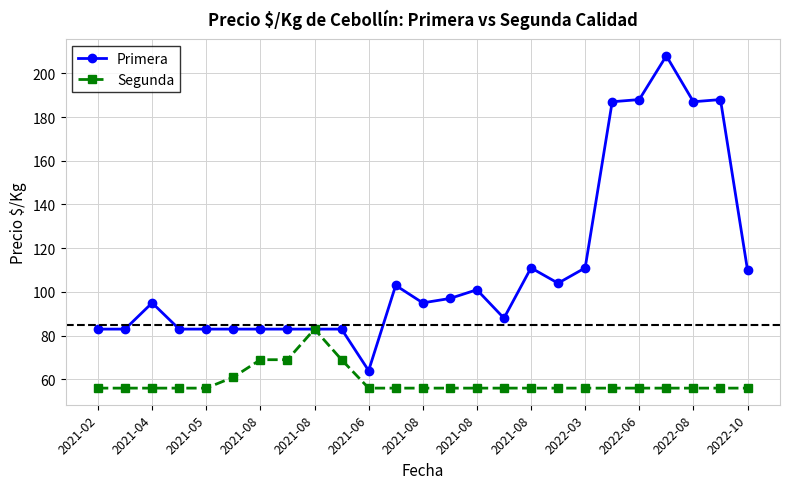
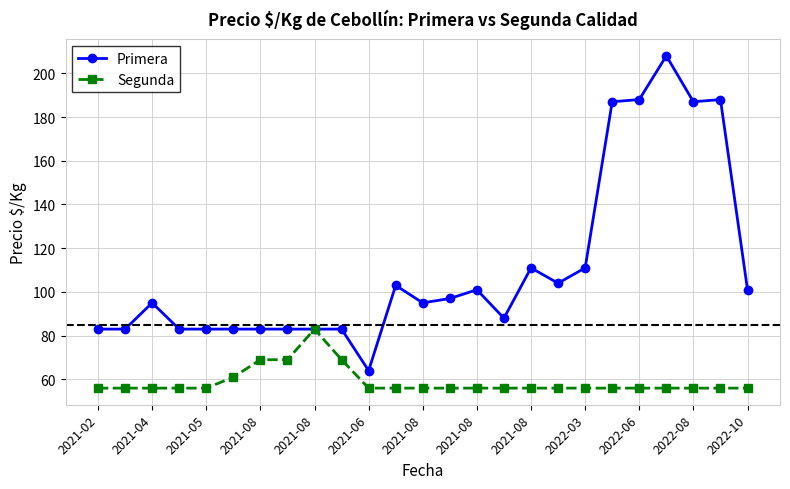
Primera, 2022-10: 110 -> 101
